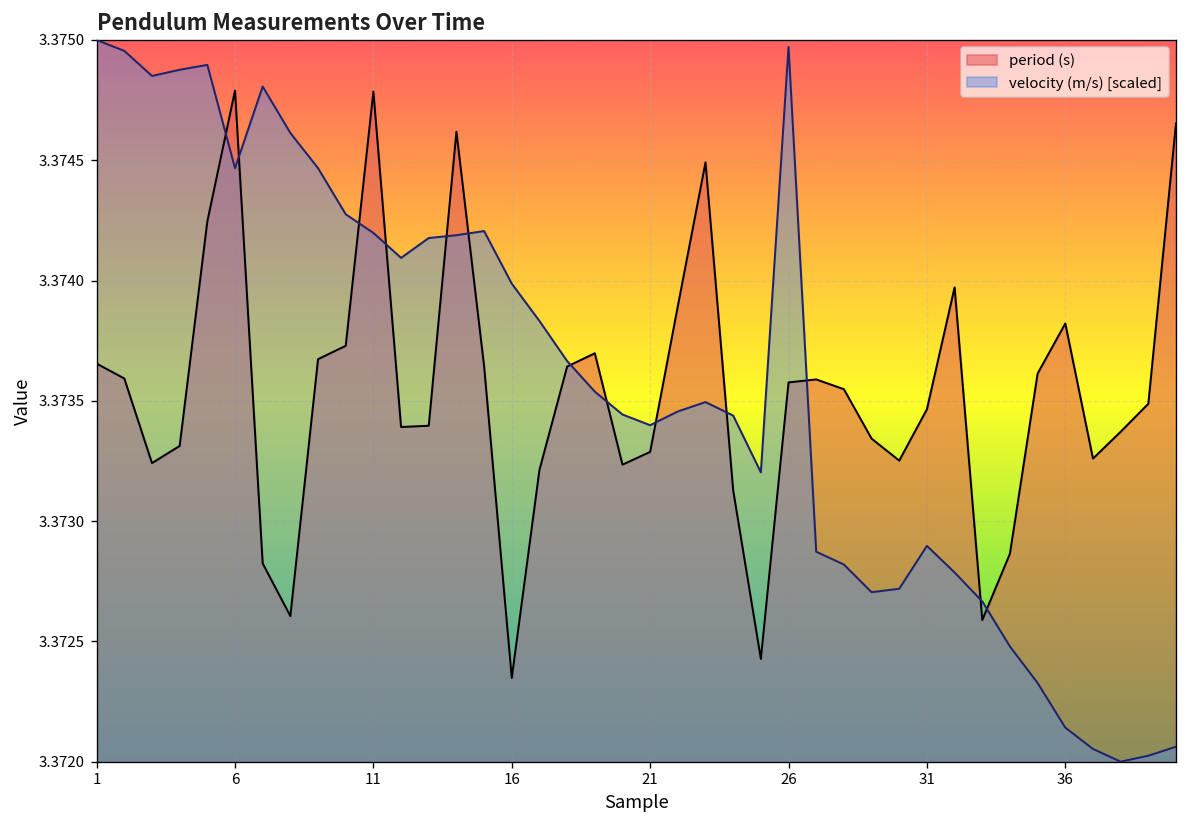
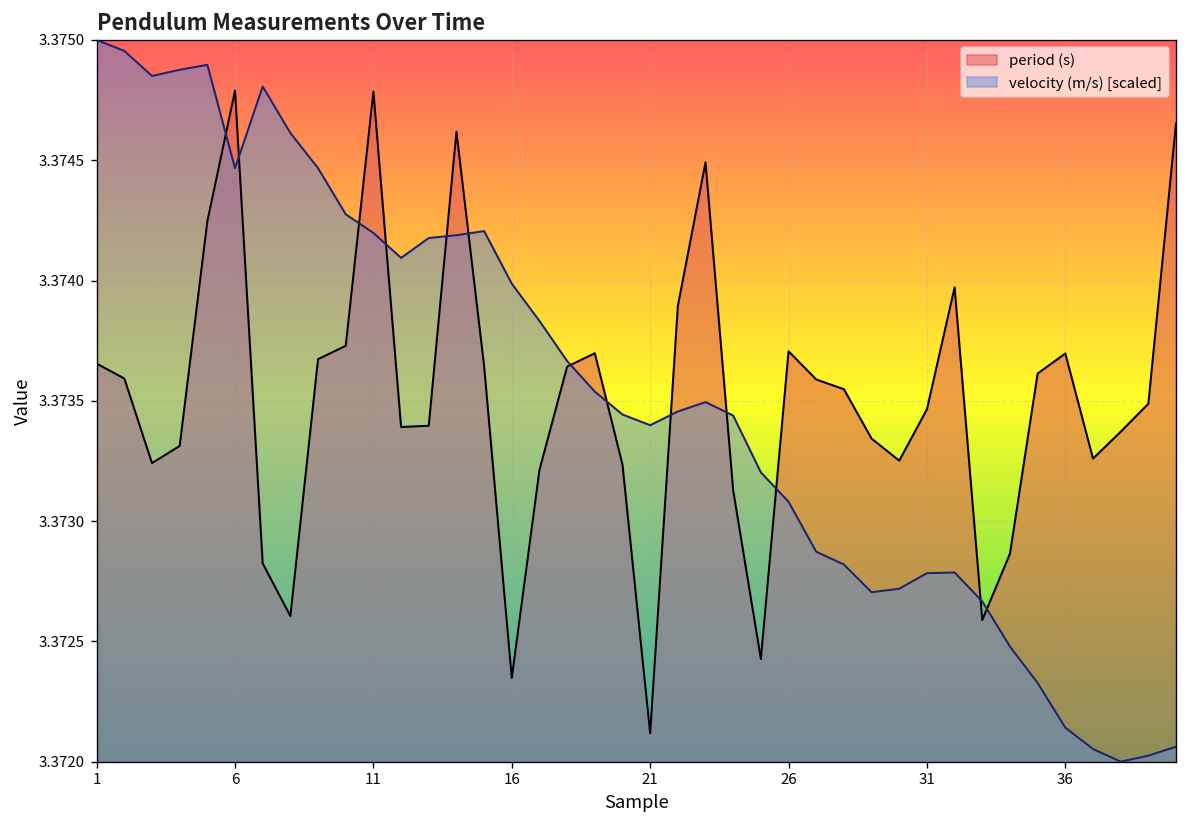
period (s), 21: 3.37329 -> 3.37212
period (s), 26: 3.37358 -> 3.37371
velocity (m/s) [scaled], 26: 3.37497 -> 3.37308
velocity (m/s) [scaled], 31: 3.37290 -> 3.37278
period (s), 36: 3.37382 -> 3.37370
